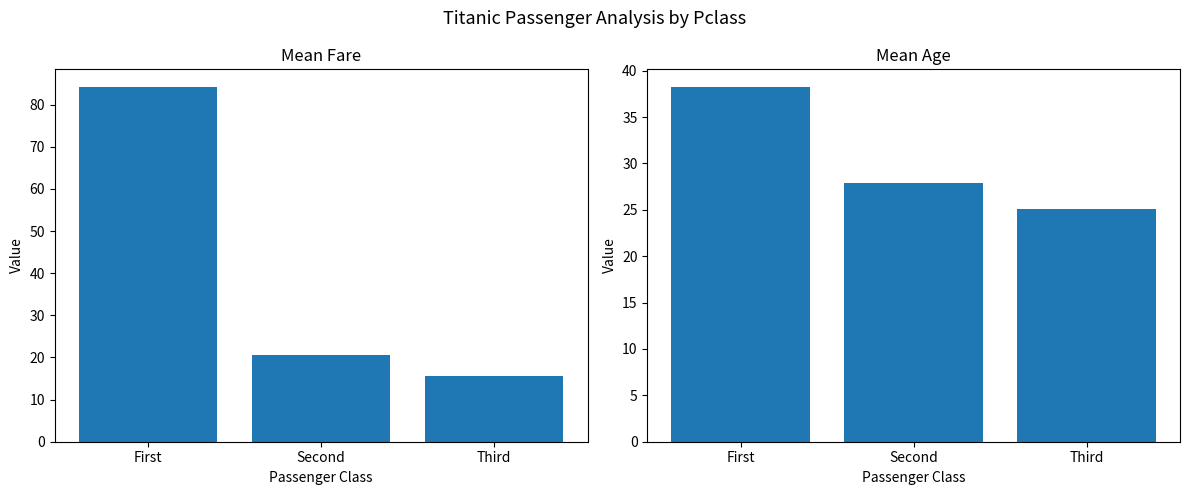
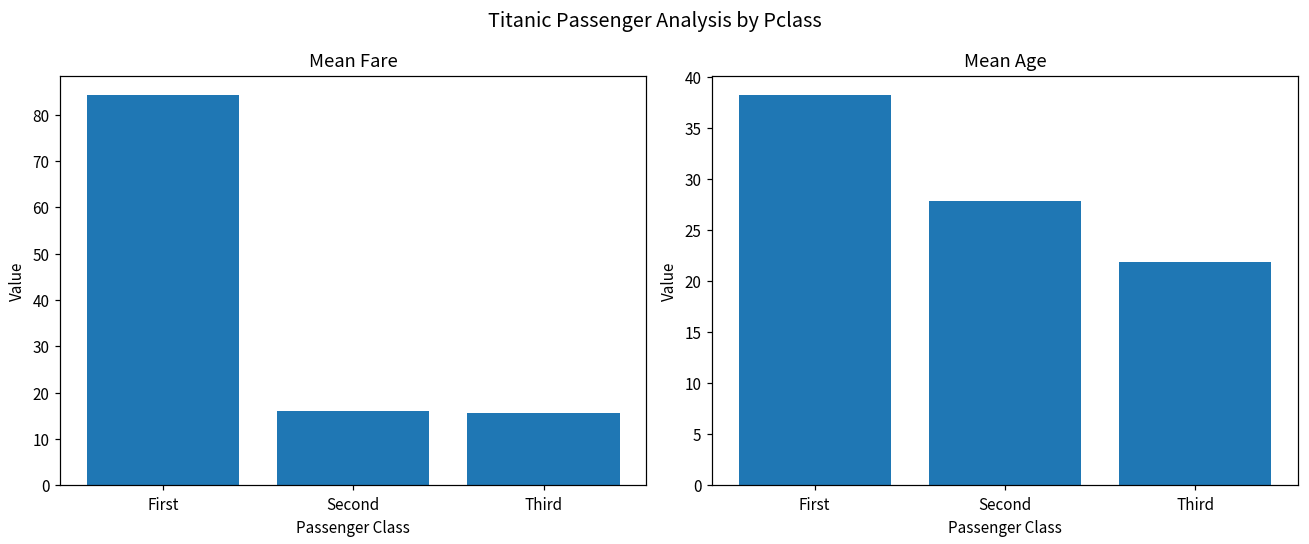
Mean Fare, Second: 21 -> 16
Mean Age, Third: 25 -> 22
